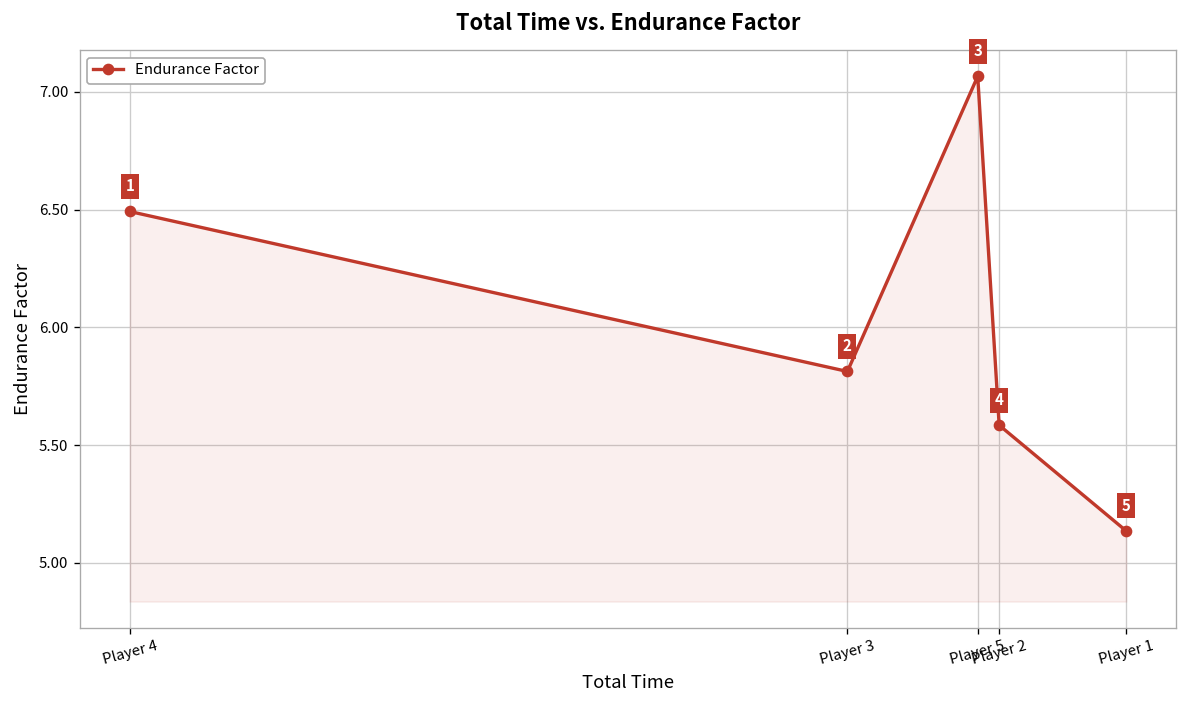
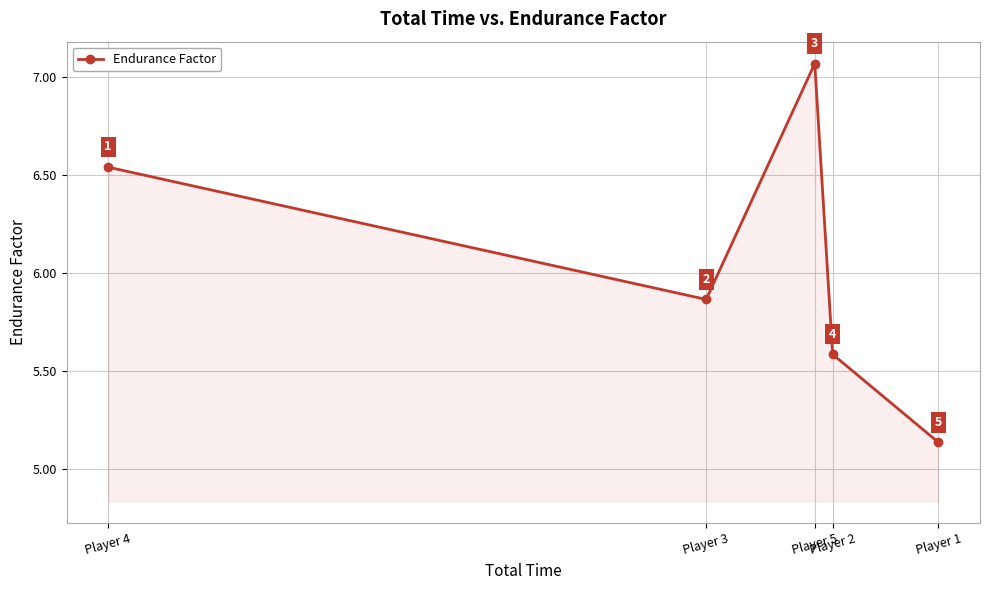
Player 4: 6.49 -> 6.54
Player 3: 5.81 -> 5.86
